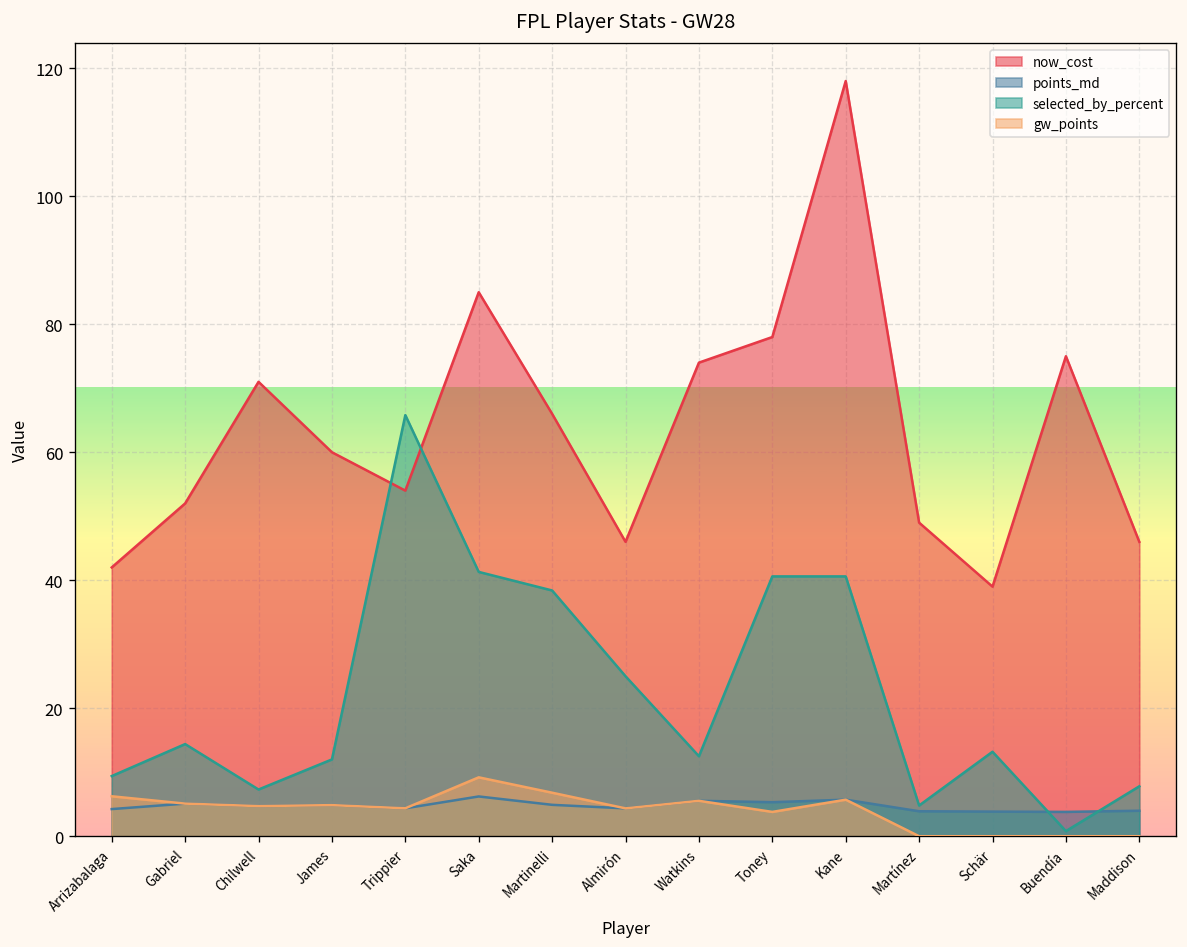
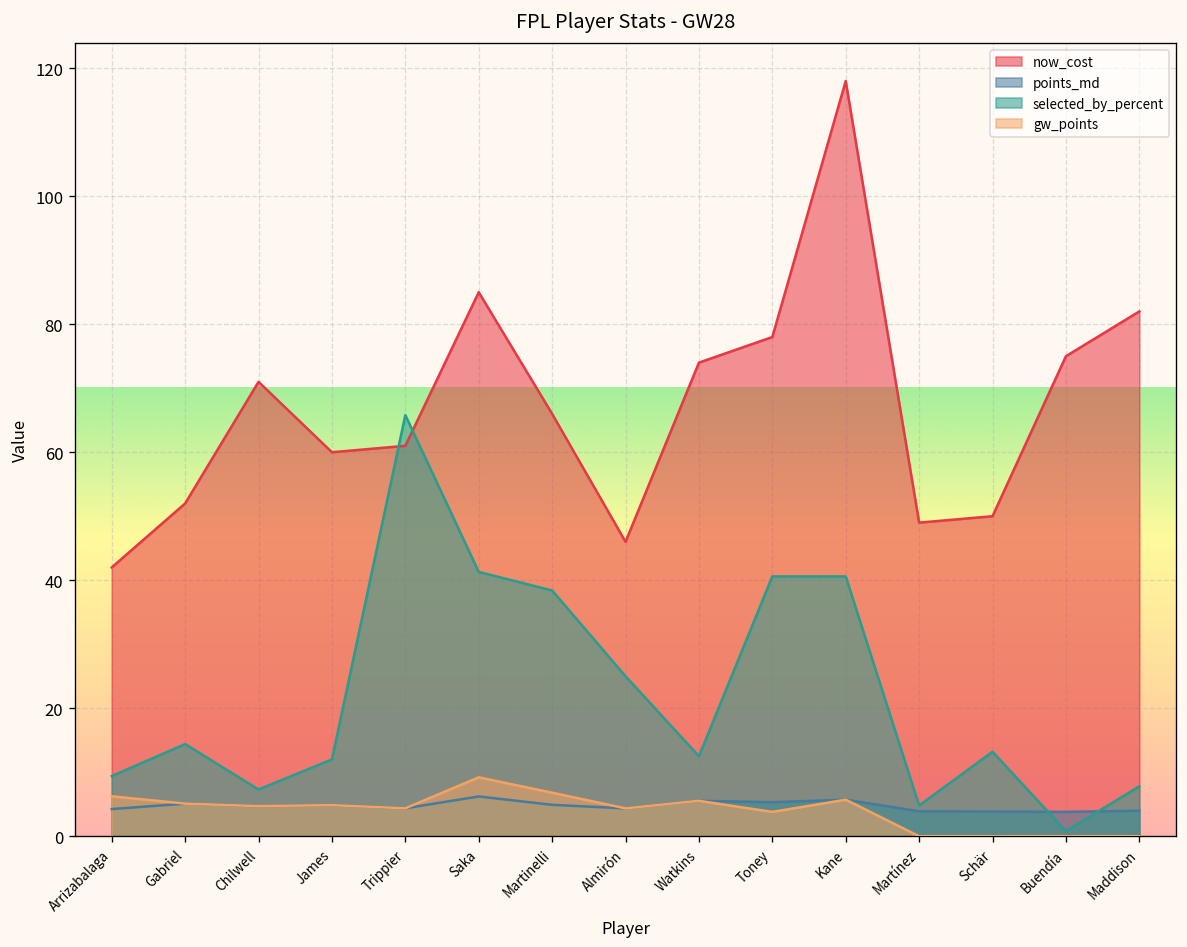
now_cost, Trippier: 54 -> 61
now_cost, Schär: 39 -> 50
now_cost, Maddison: 46 -> 82
